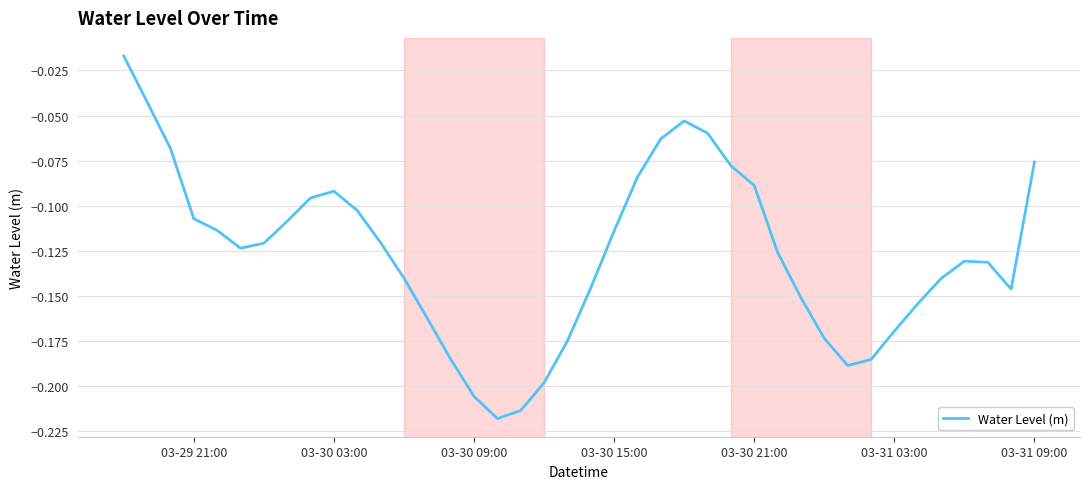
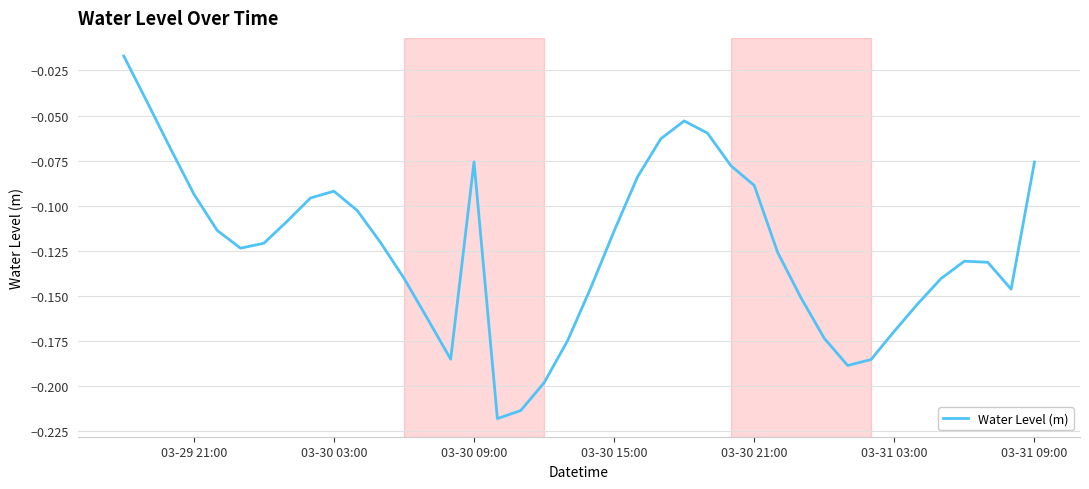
03-29 21:00: -0.107 -> -0.093
03-30 09:00: -0.206 -> -0.076
